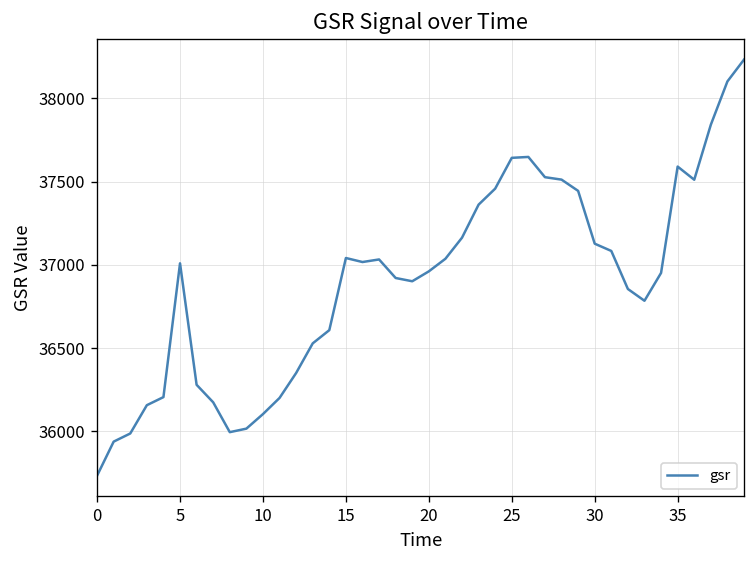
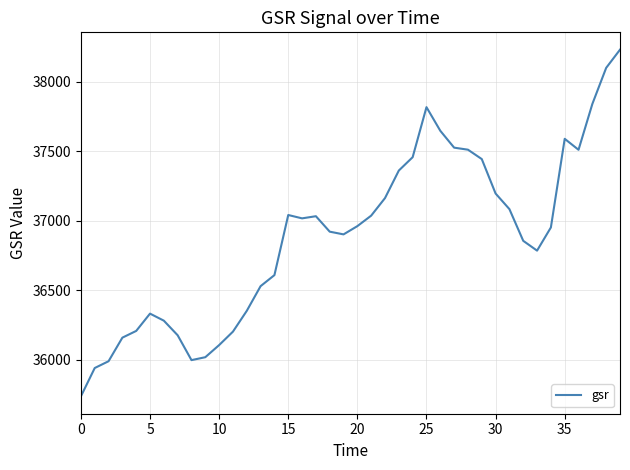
5: 37010 -> 36330
25: 37640 -> 37820
30: 37130 -> 37200
